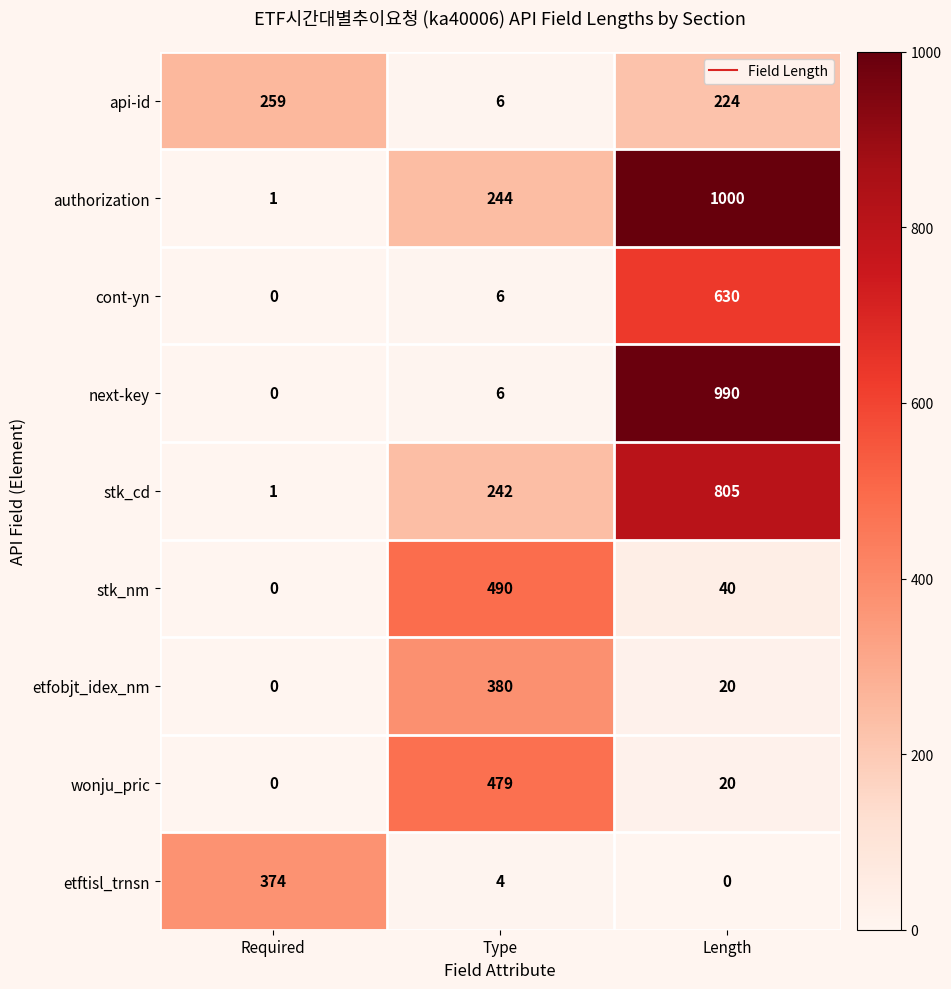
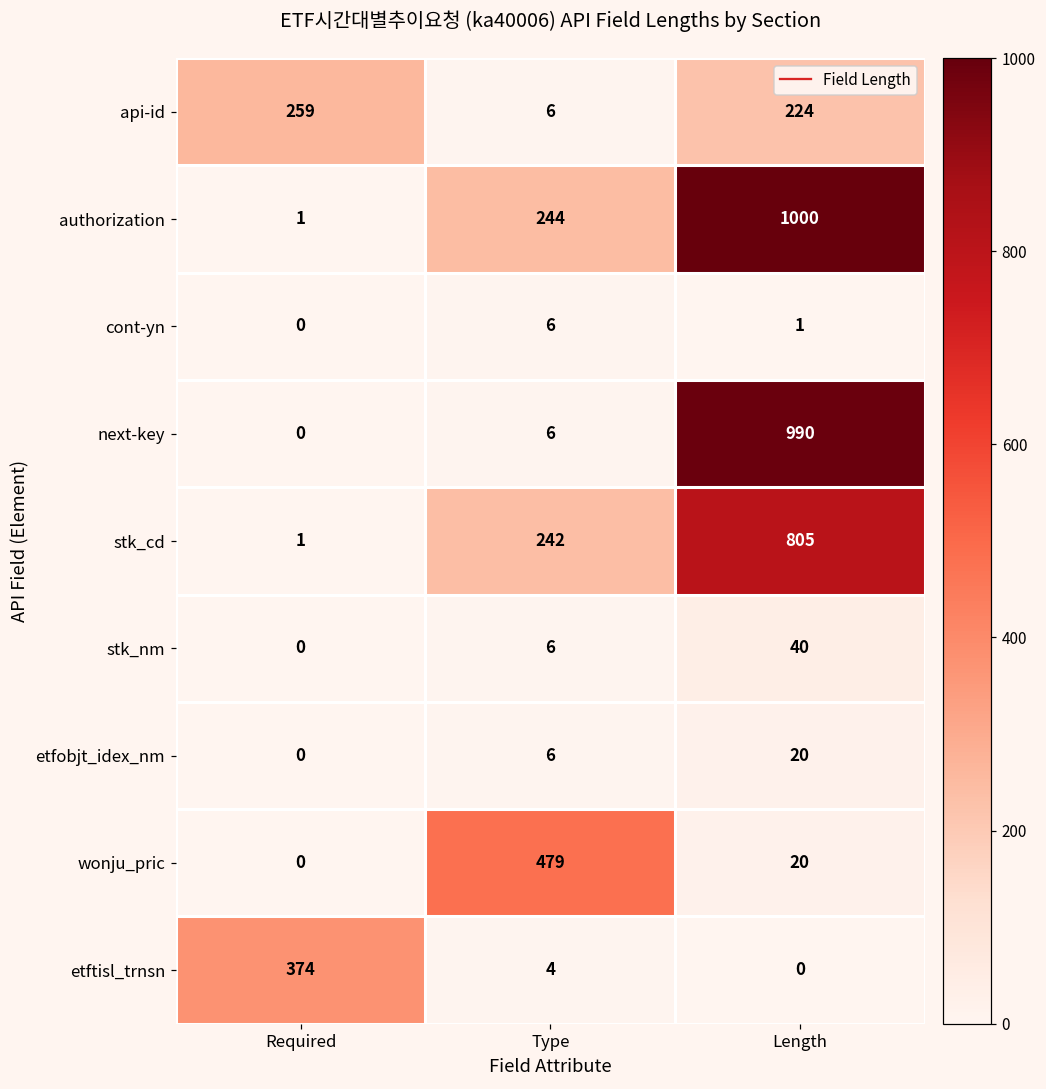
cont-yn, Length: 630 -> 1
stk_nm, Type: 490 -> 6
etfobjt_idex_nm, Type: 380 -> 6
